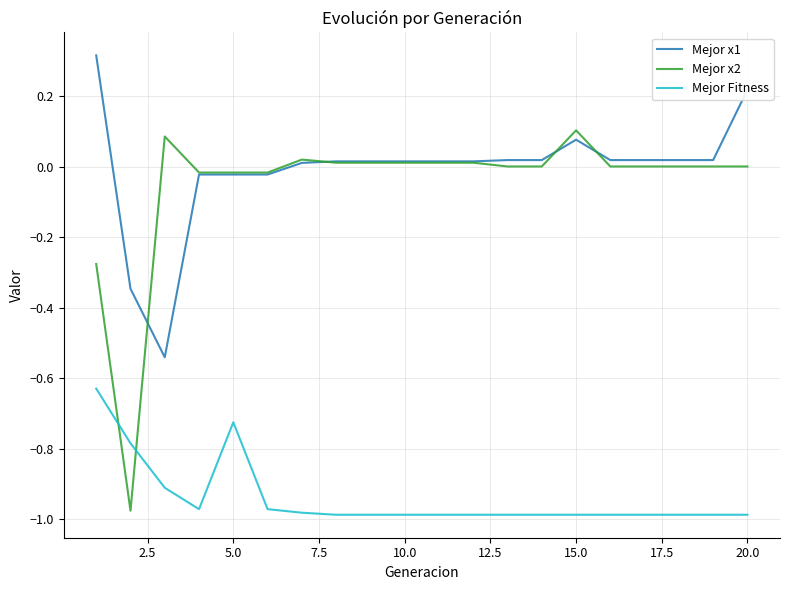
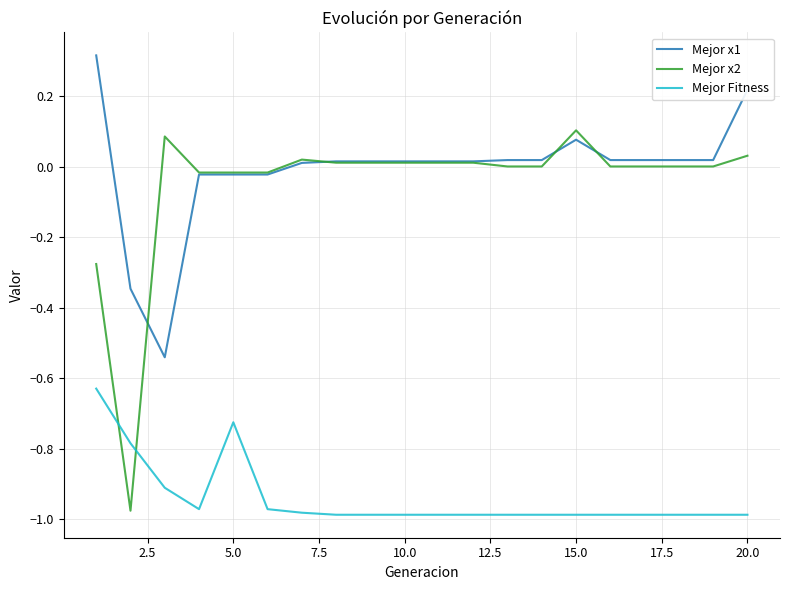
Mejor x2, 20.0: 0.00 -> 0.03
